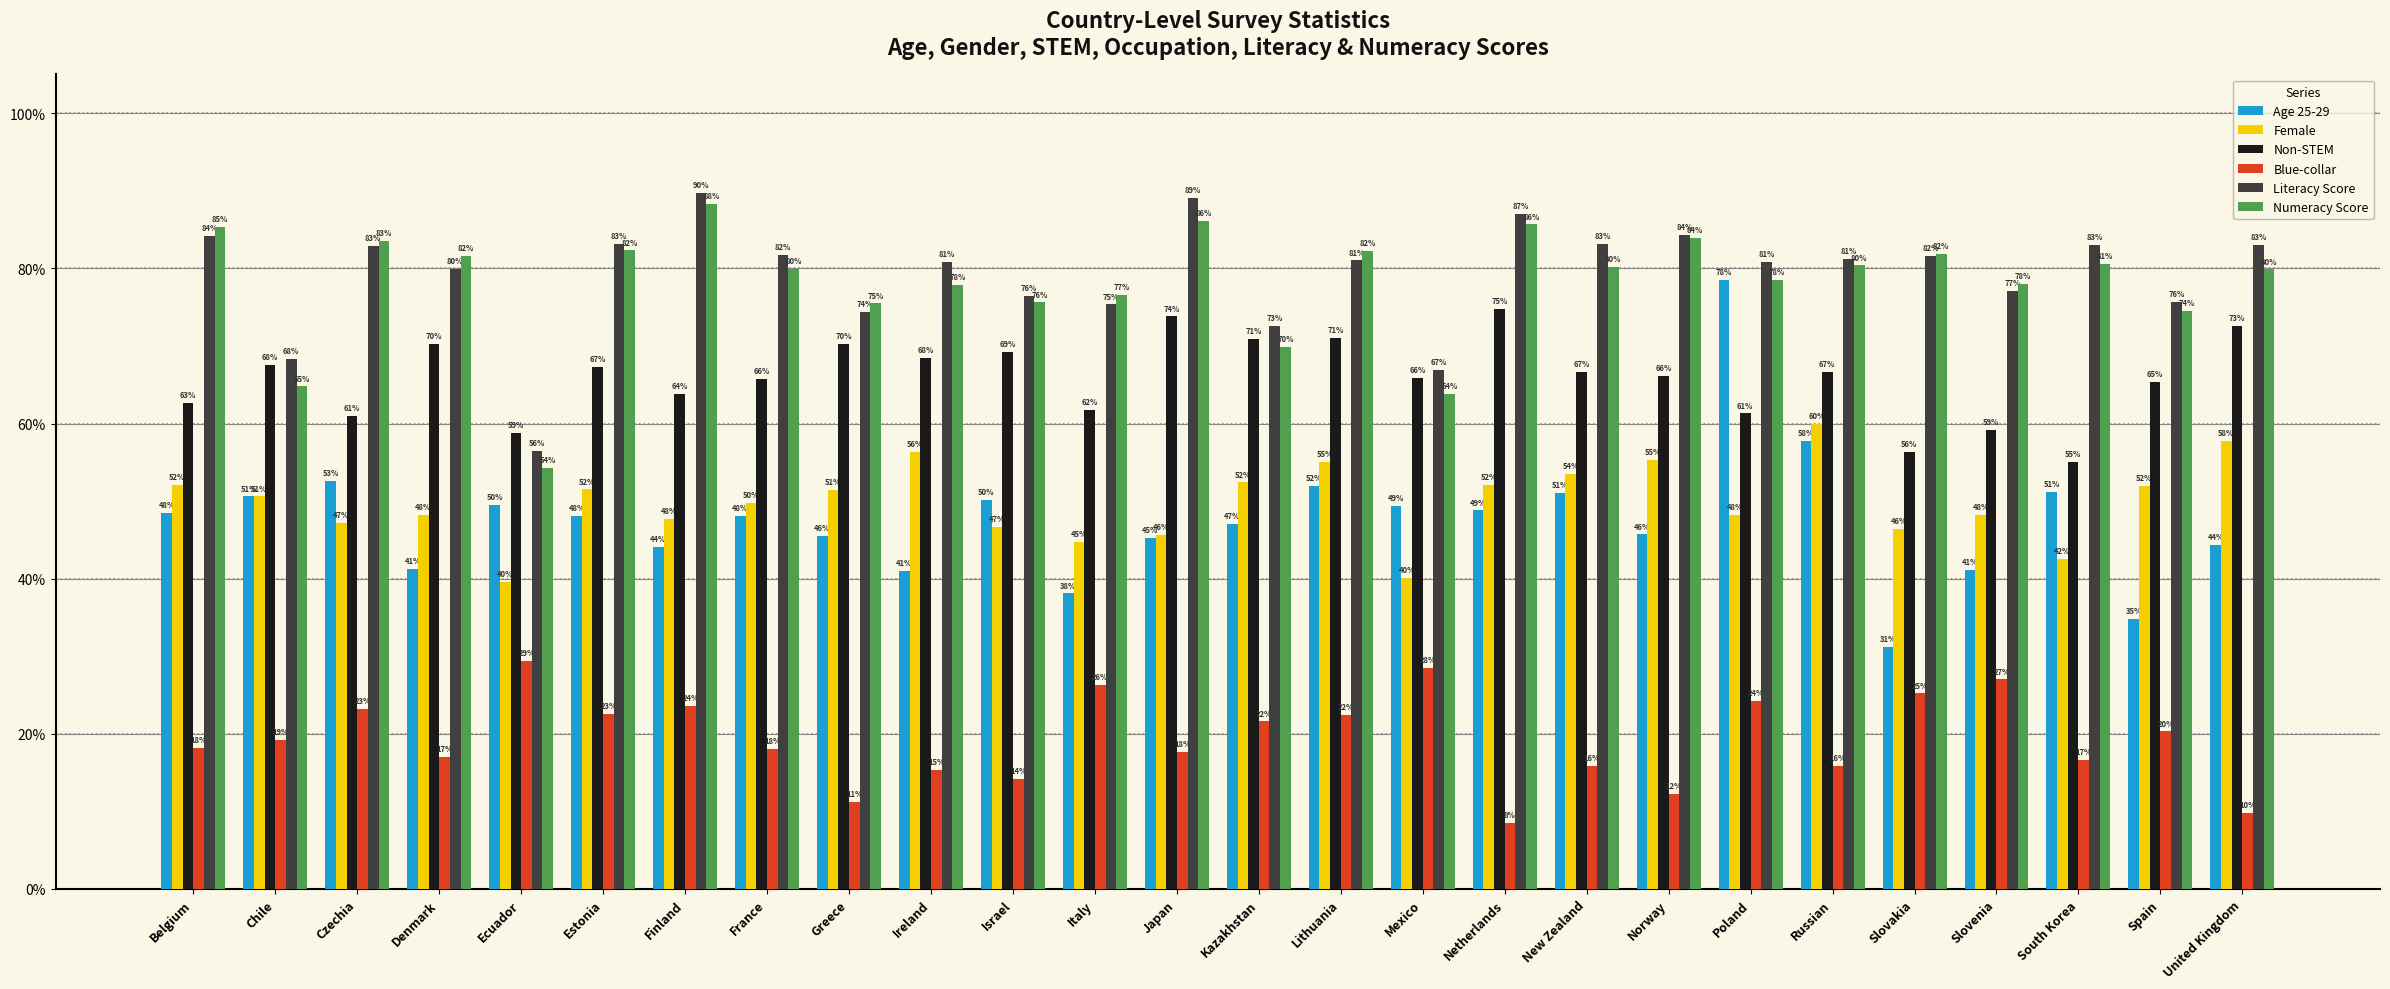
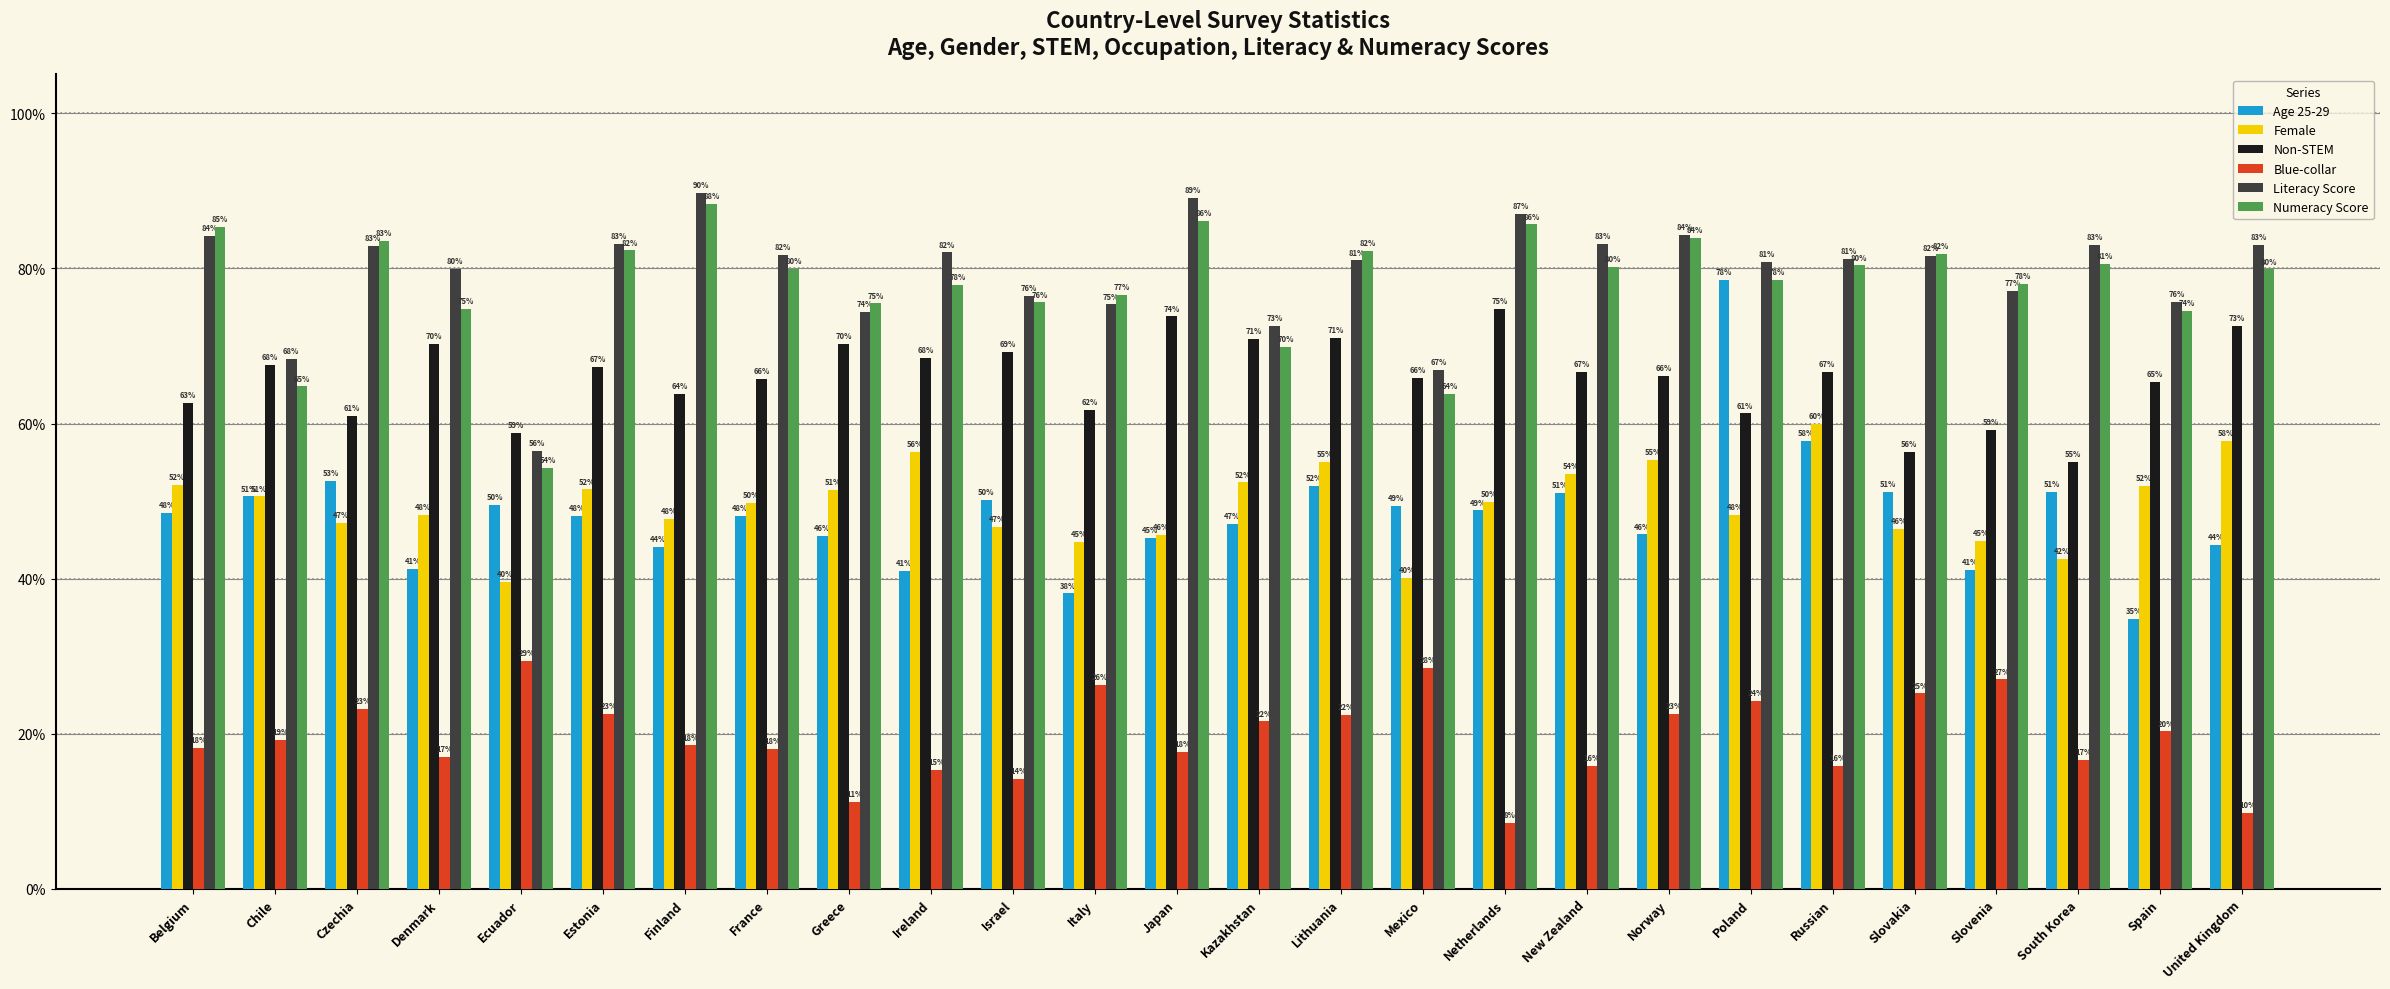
Numeracy Score, Denmark: 82% -> 75%
Blue-collar, Finland: 24% -> 18%
Literacy Score, Ireland: 81% -> 82%
Female, Netherlands: 52% -> 50%
Blue-collar, Norway: 12% -> 23%
Age 25-29, Slovakia: 31% -> 51%
Female, Slovenia: 48% -> 45%
